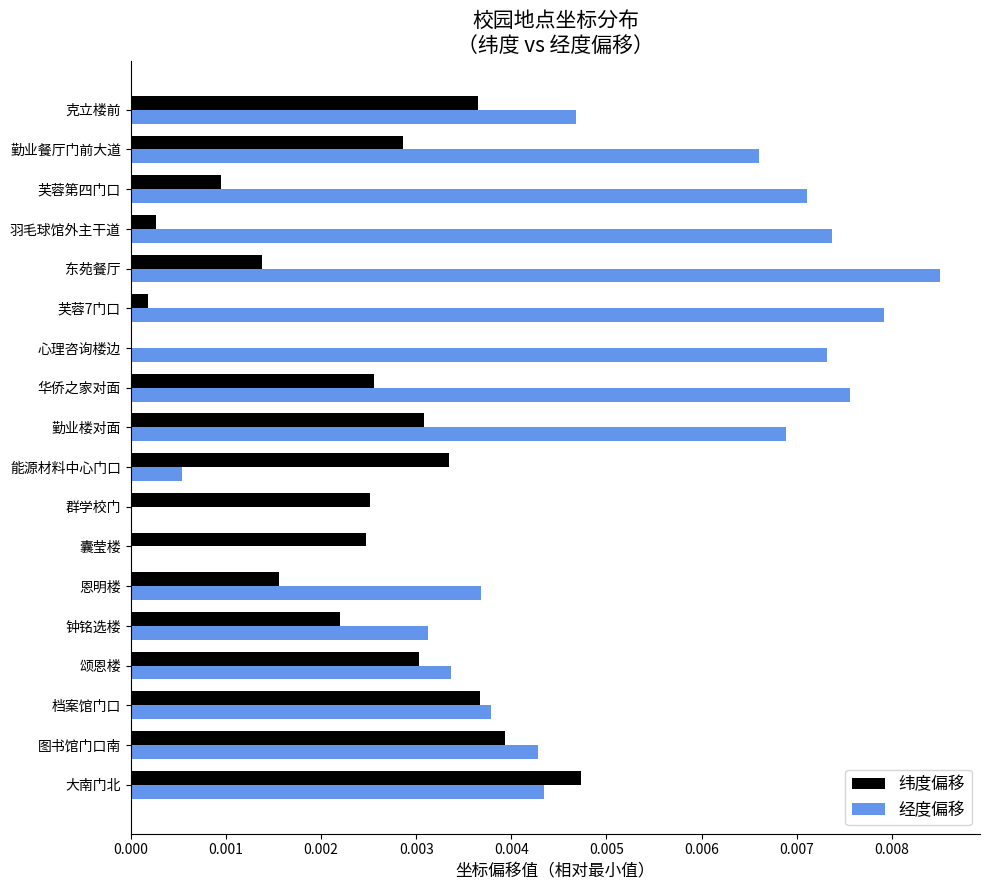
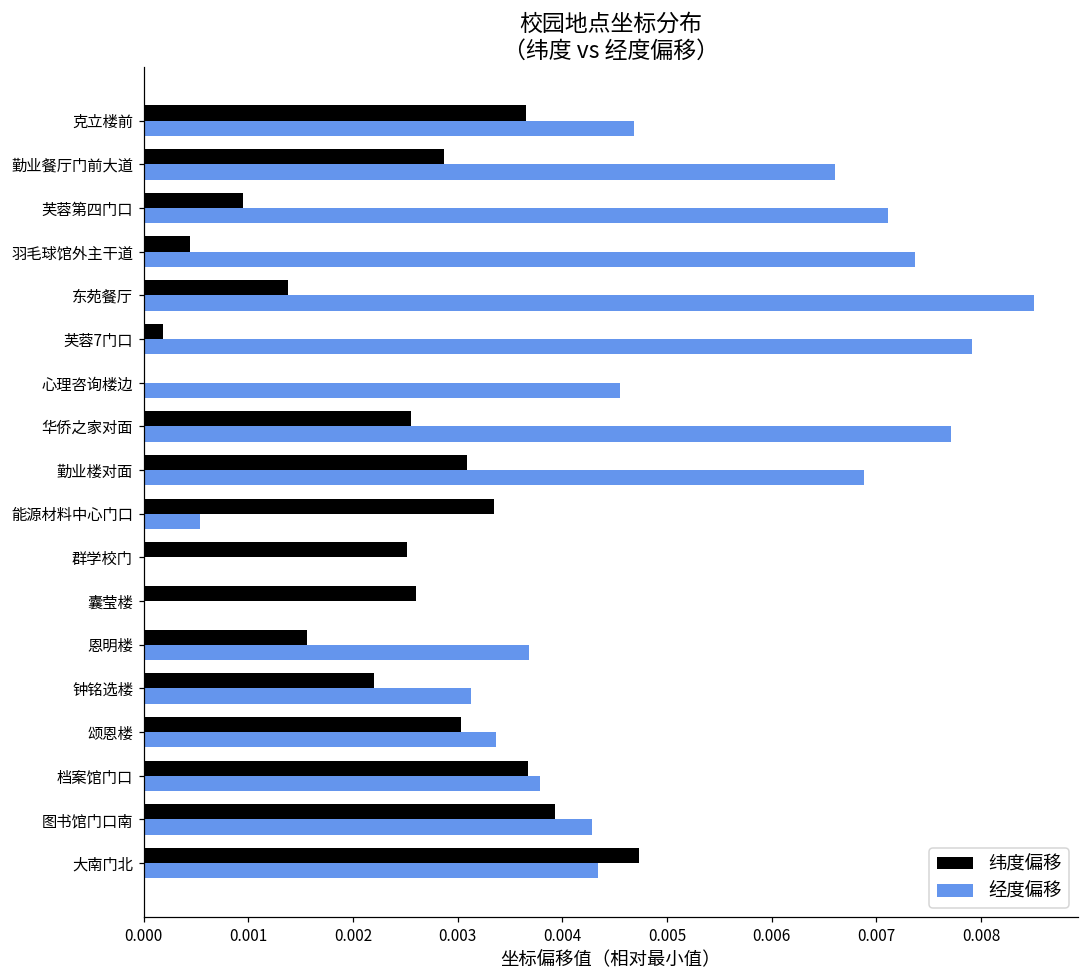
纬度偏移, 羽毛球馆外主干道: 0.0003 -> 0.0004
经度偏移, 心理咨询楼边: 0.0073 -> 0.0046
经度偏移, 华侨之家对面: 0.0076 -> 0.0077
纬度偏移, 囊莹楼: 0.0025 -> 0.0026
